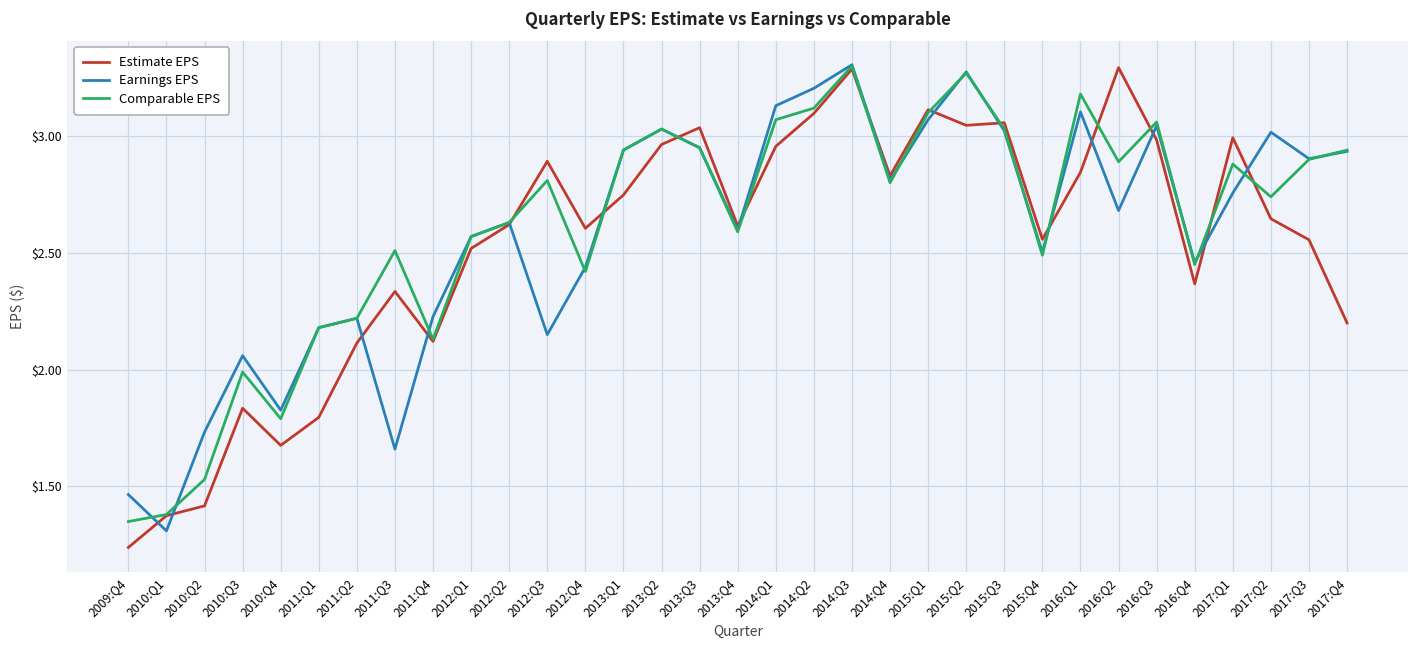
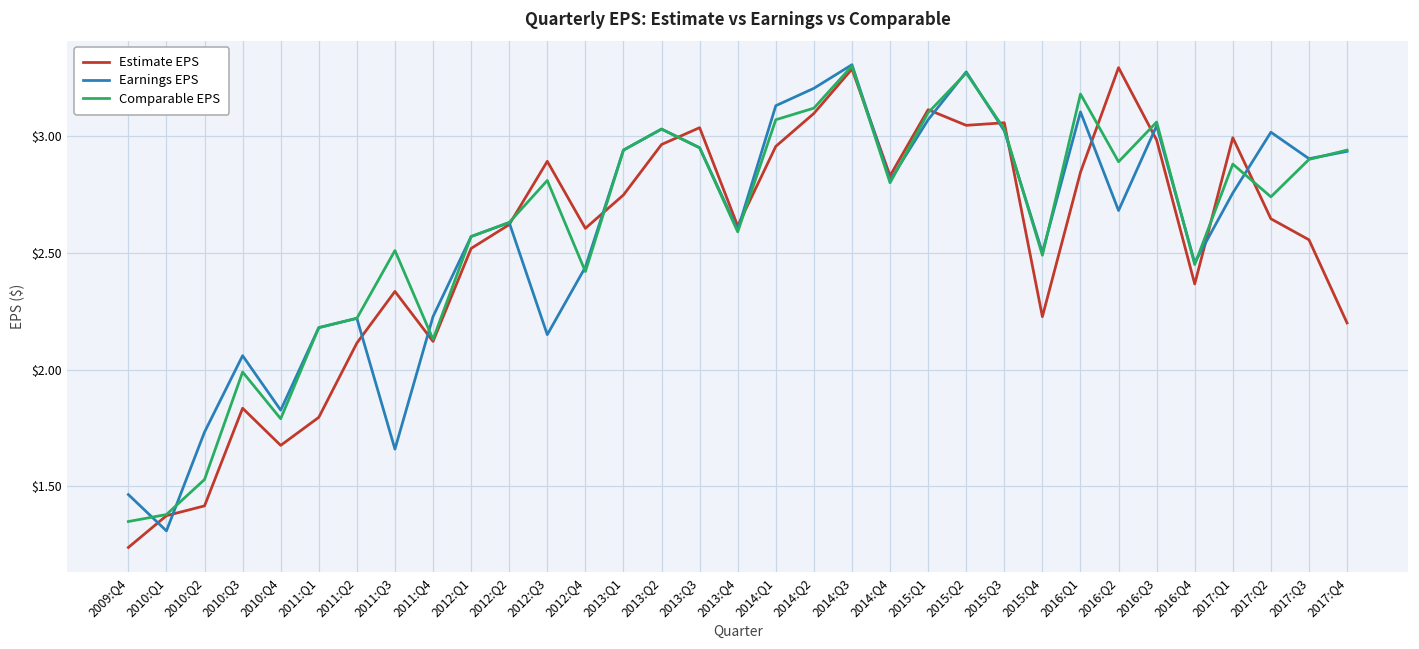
Estimate EPS, 2015:Q4: $2.56 -> $2.23
